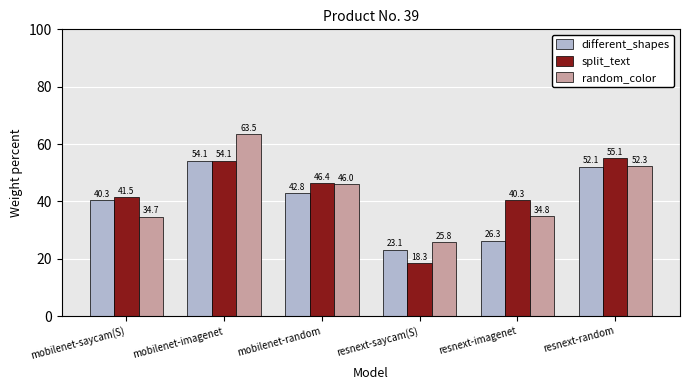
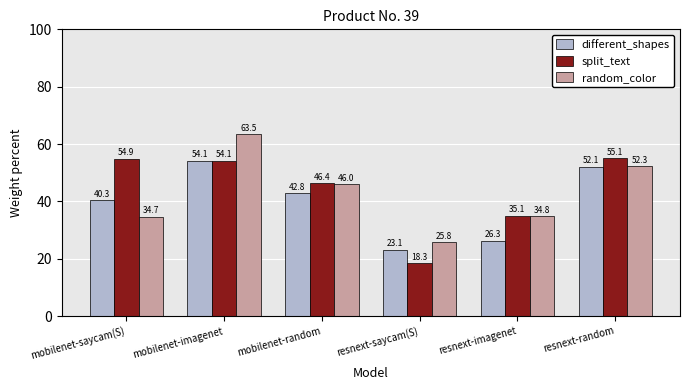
split_text, mobilenet-saycam(S): 41.5 -> 54.9
split_text, resnext-imagenet: 40.3 -> 35.1
